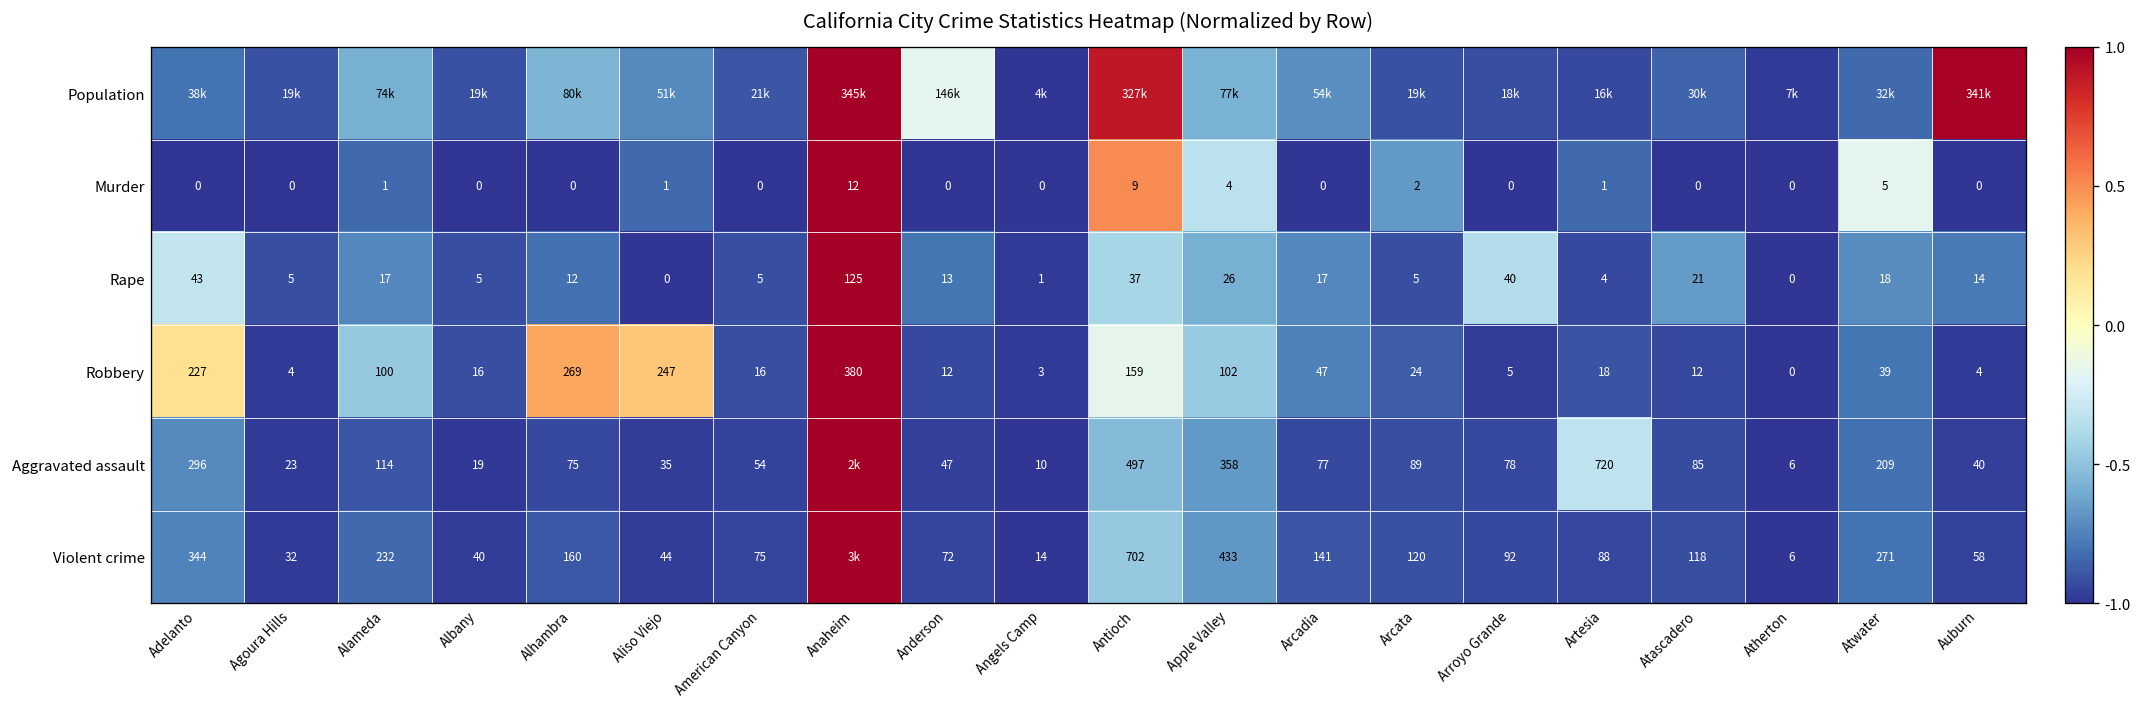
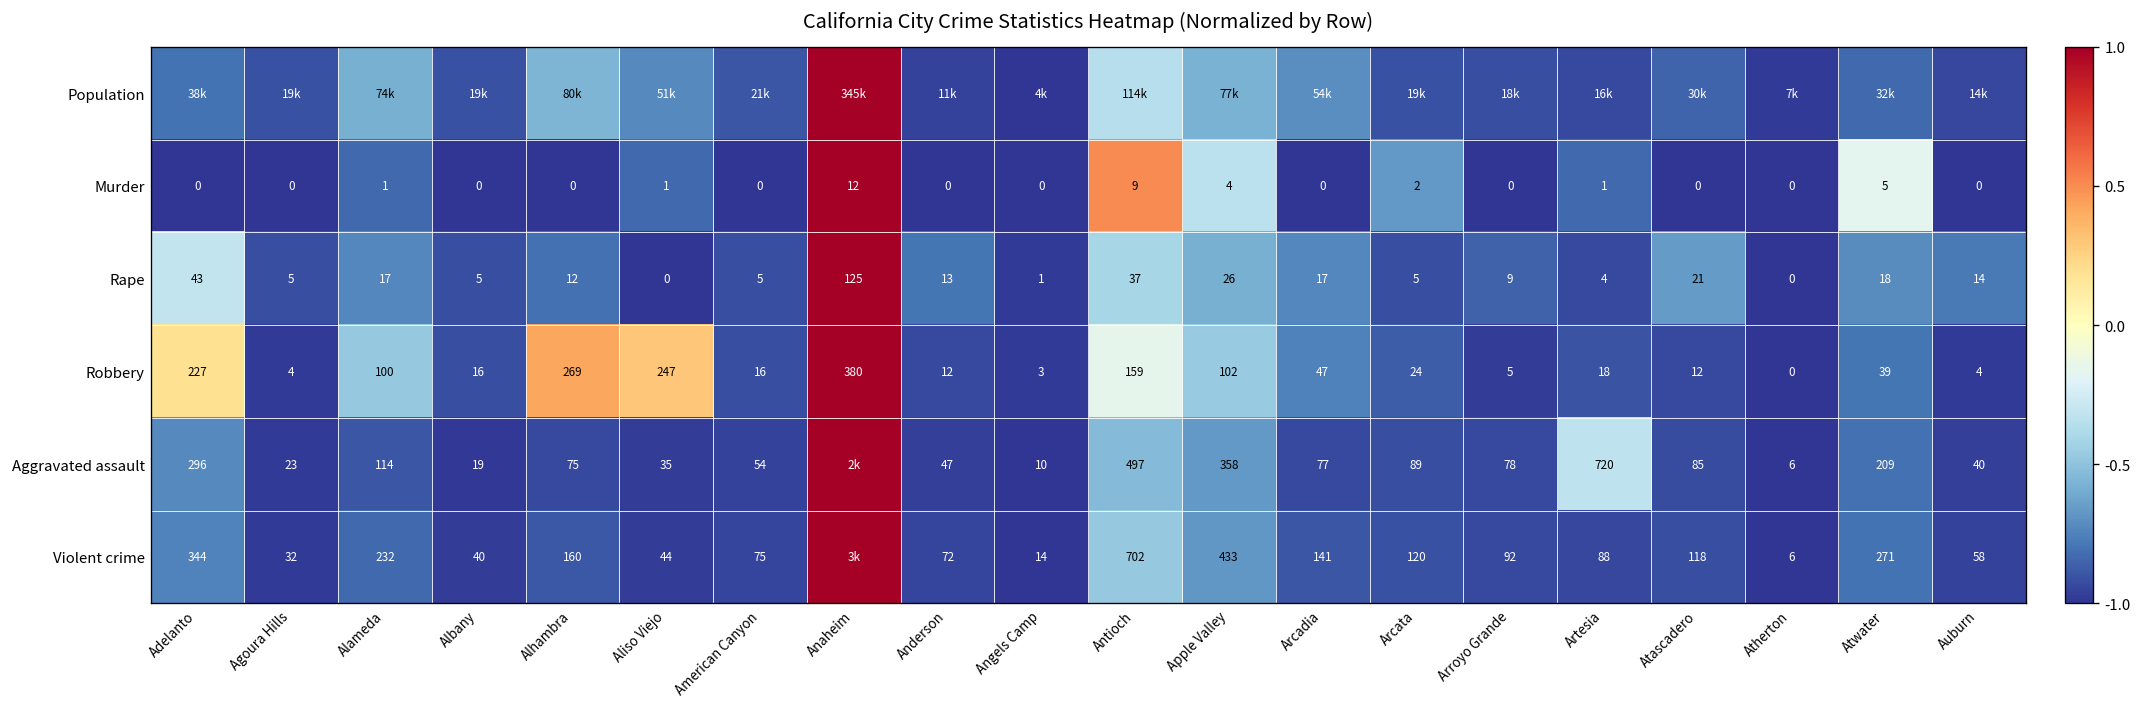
Population, Anderson: 146k -> 11k
Population, Antioch: 327k -> 114k
Population, Auburn: 341k -> 14k
Rape, Arroyo Grande: 40 -> 9
